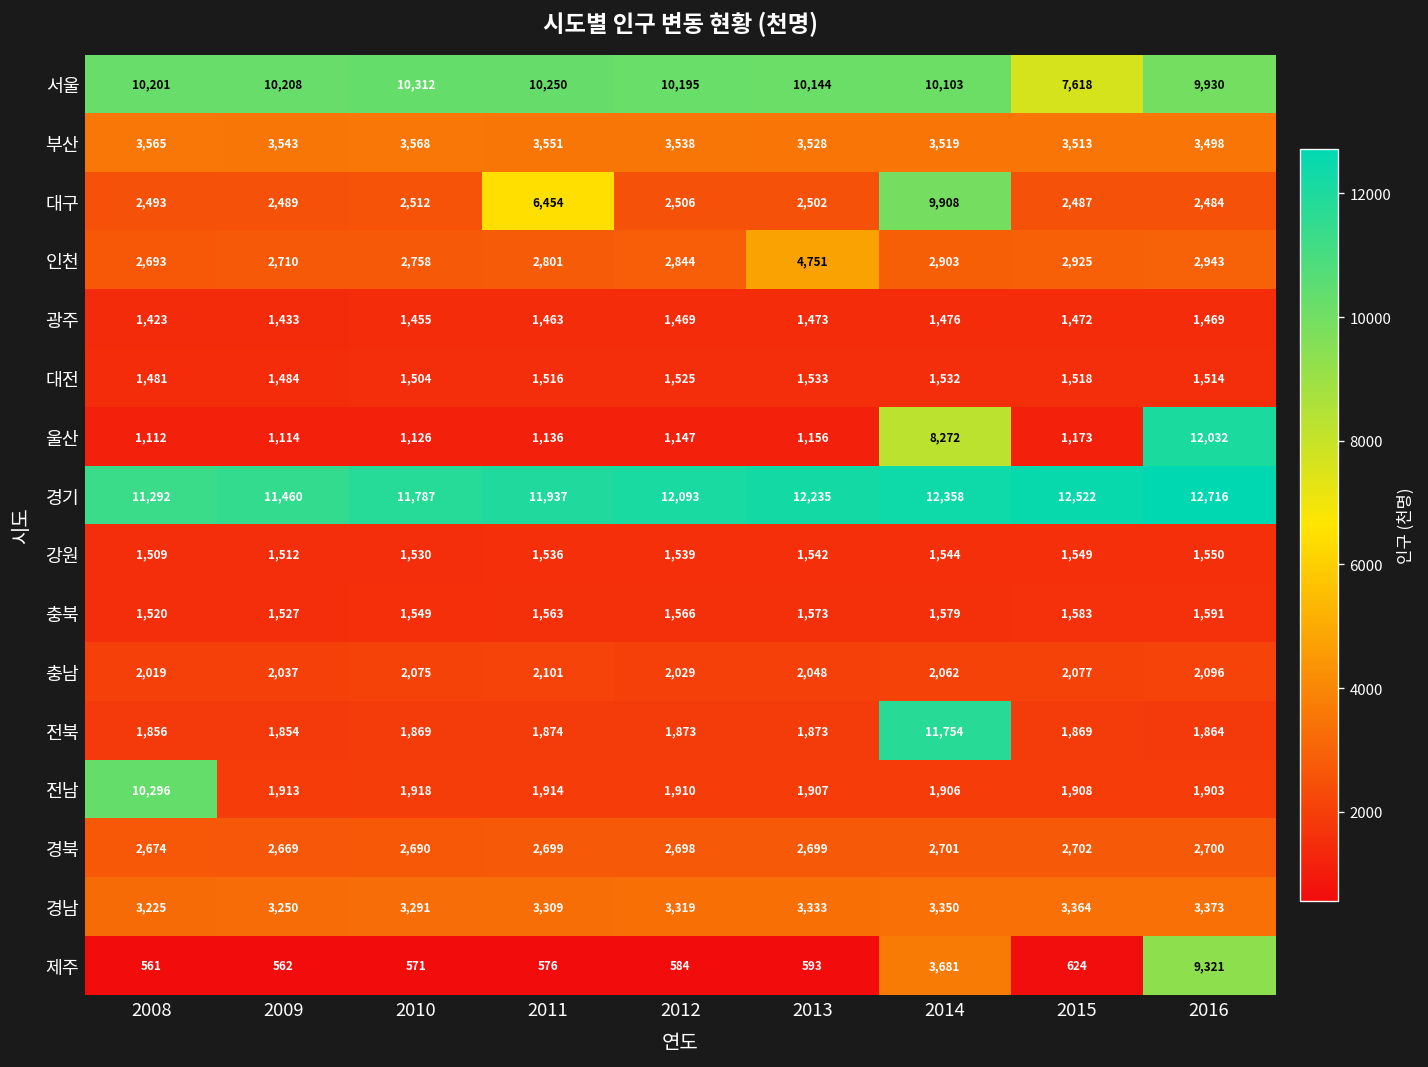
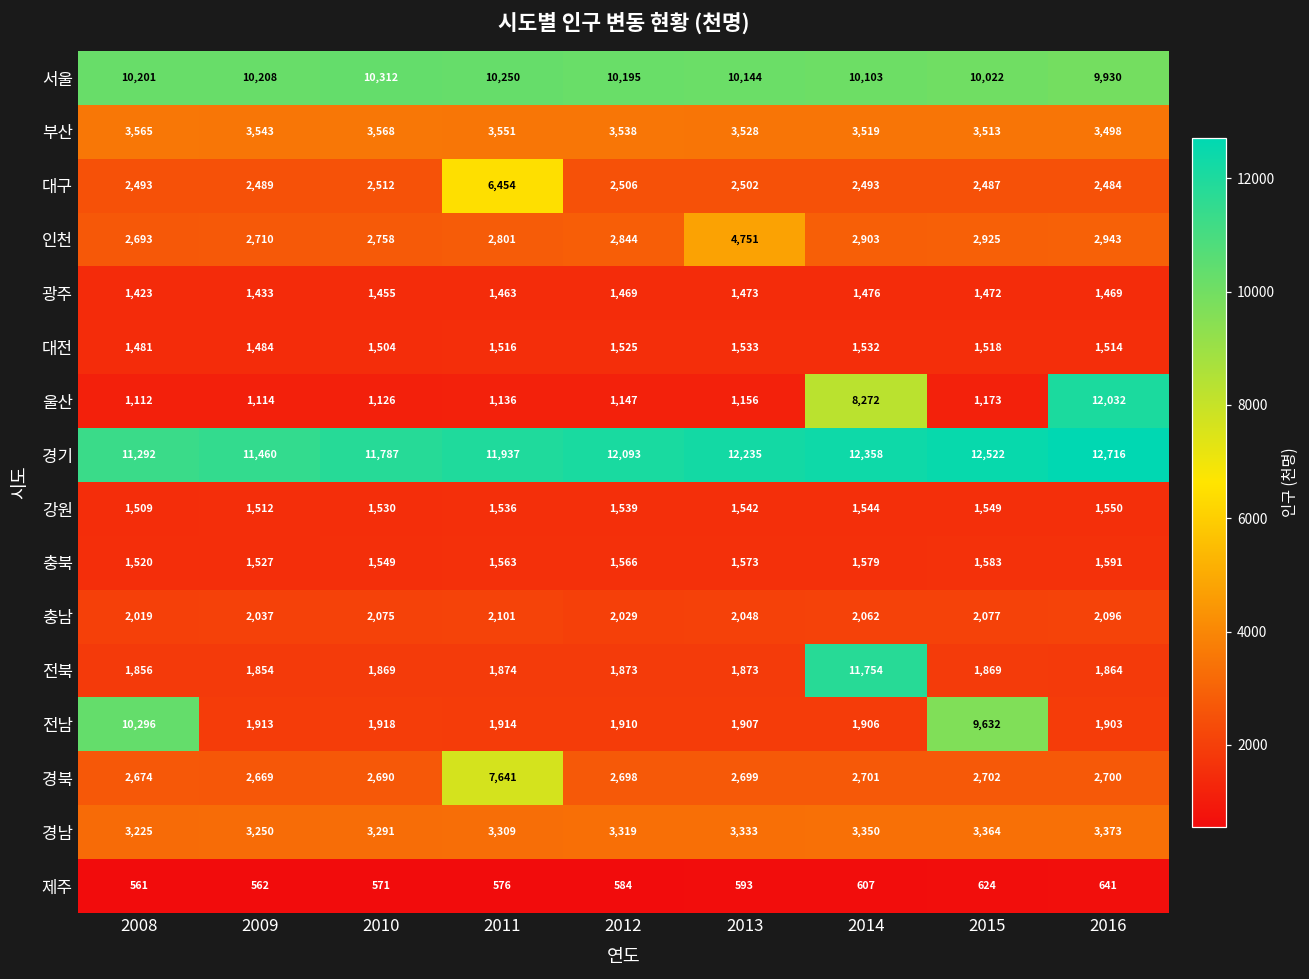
서울, 2015: 7,618 -> 10,022
대구, 2014: 9,908 -> 2,493
전남, 2015: 1,908 -> 9,632
경북, 2011: 2,699 -> 7,641
제주, 2014: 3,681 -> 607
제주, 2016: 9,321 -> 641
